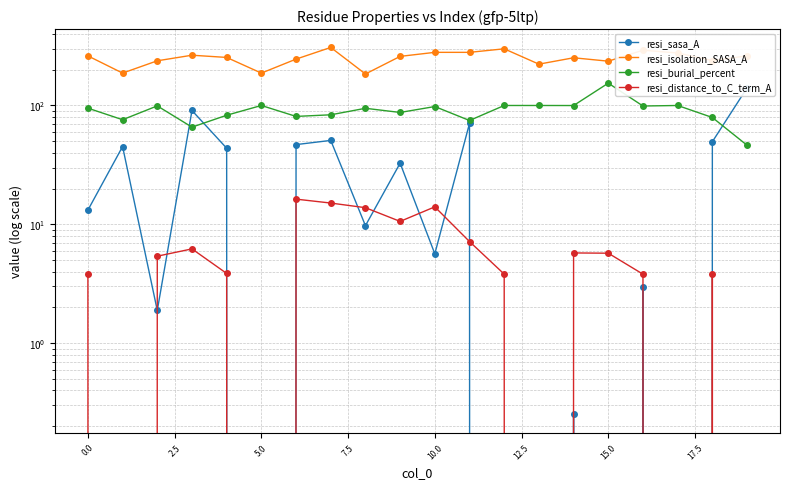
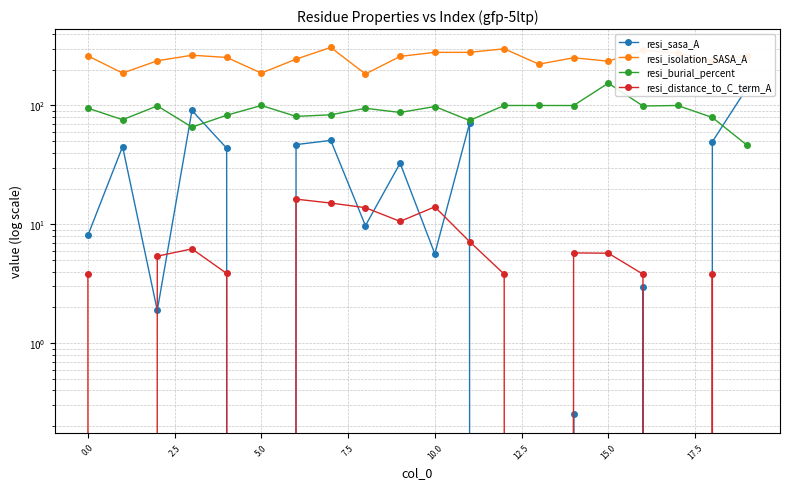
resi_sasa_A, 0.0: 13 -> 8
